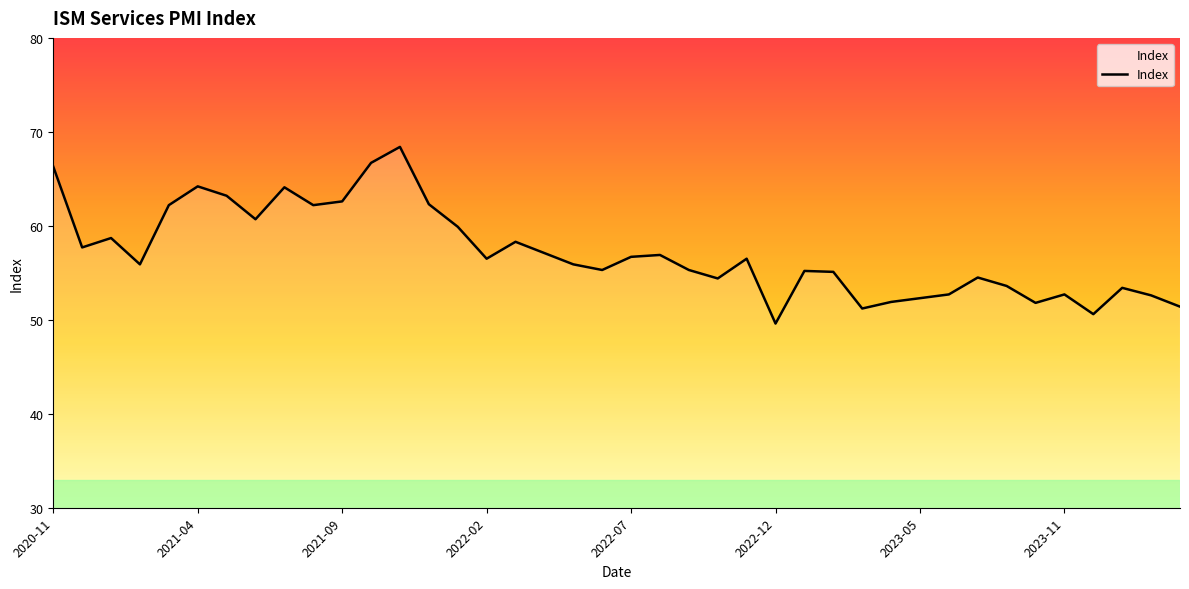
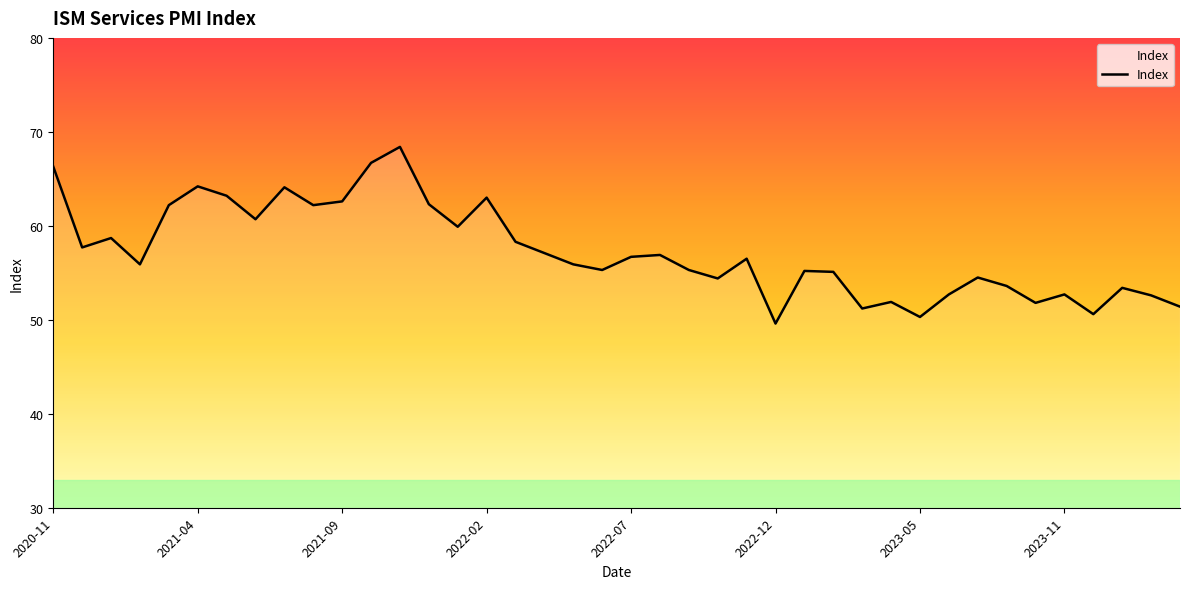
2022-02: 57 -> 63
2023-05: 52 -> 50
